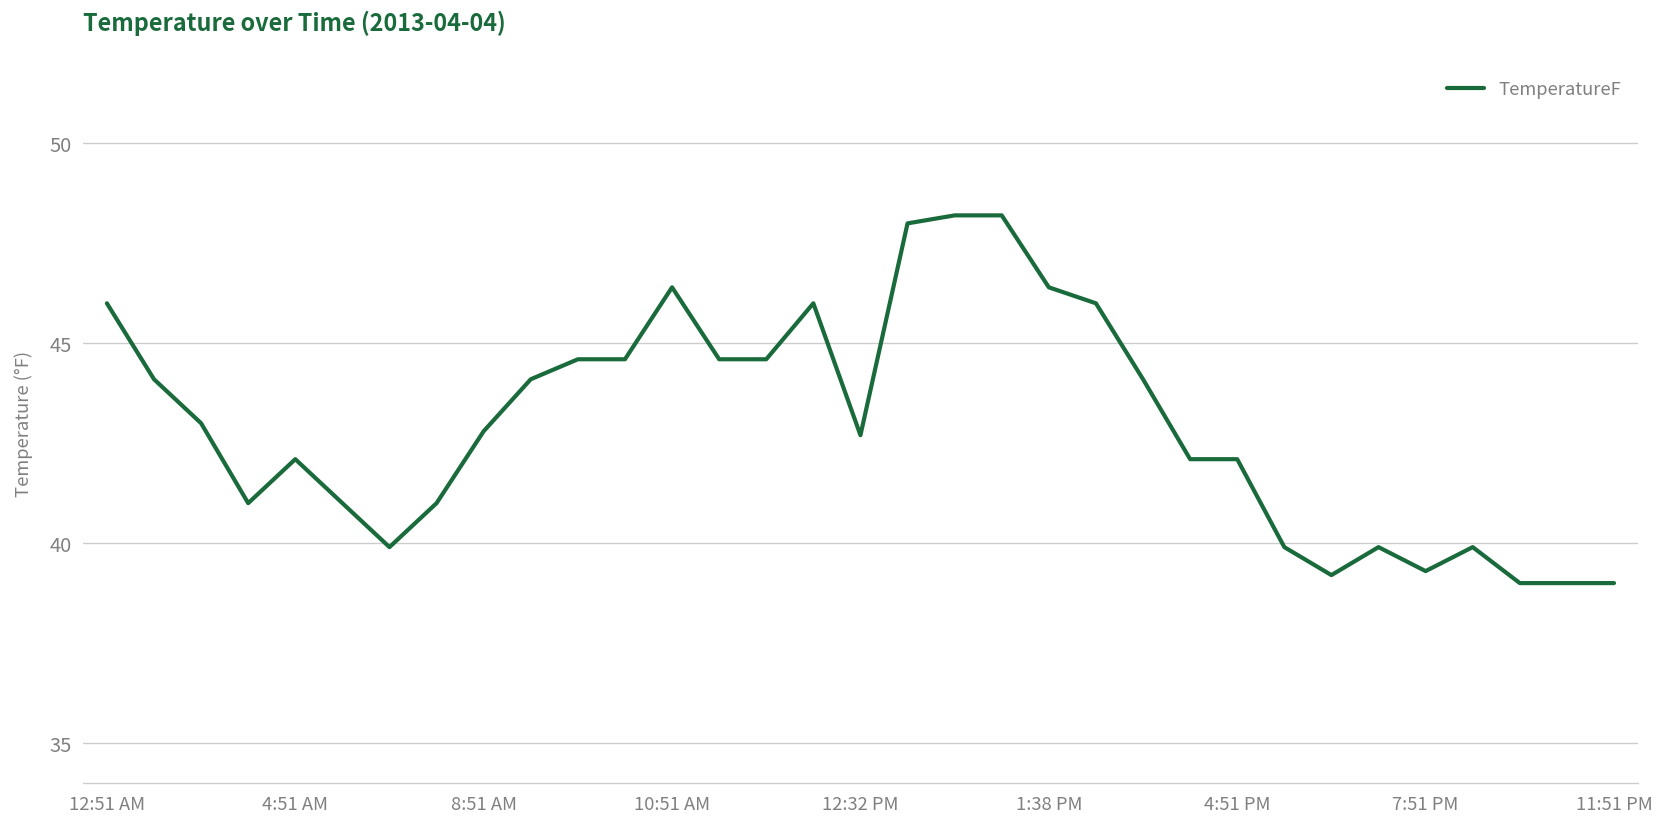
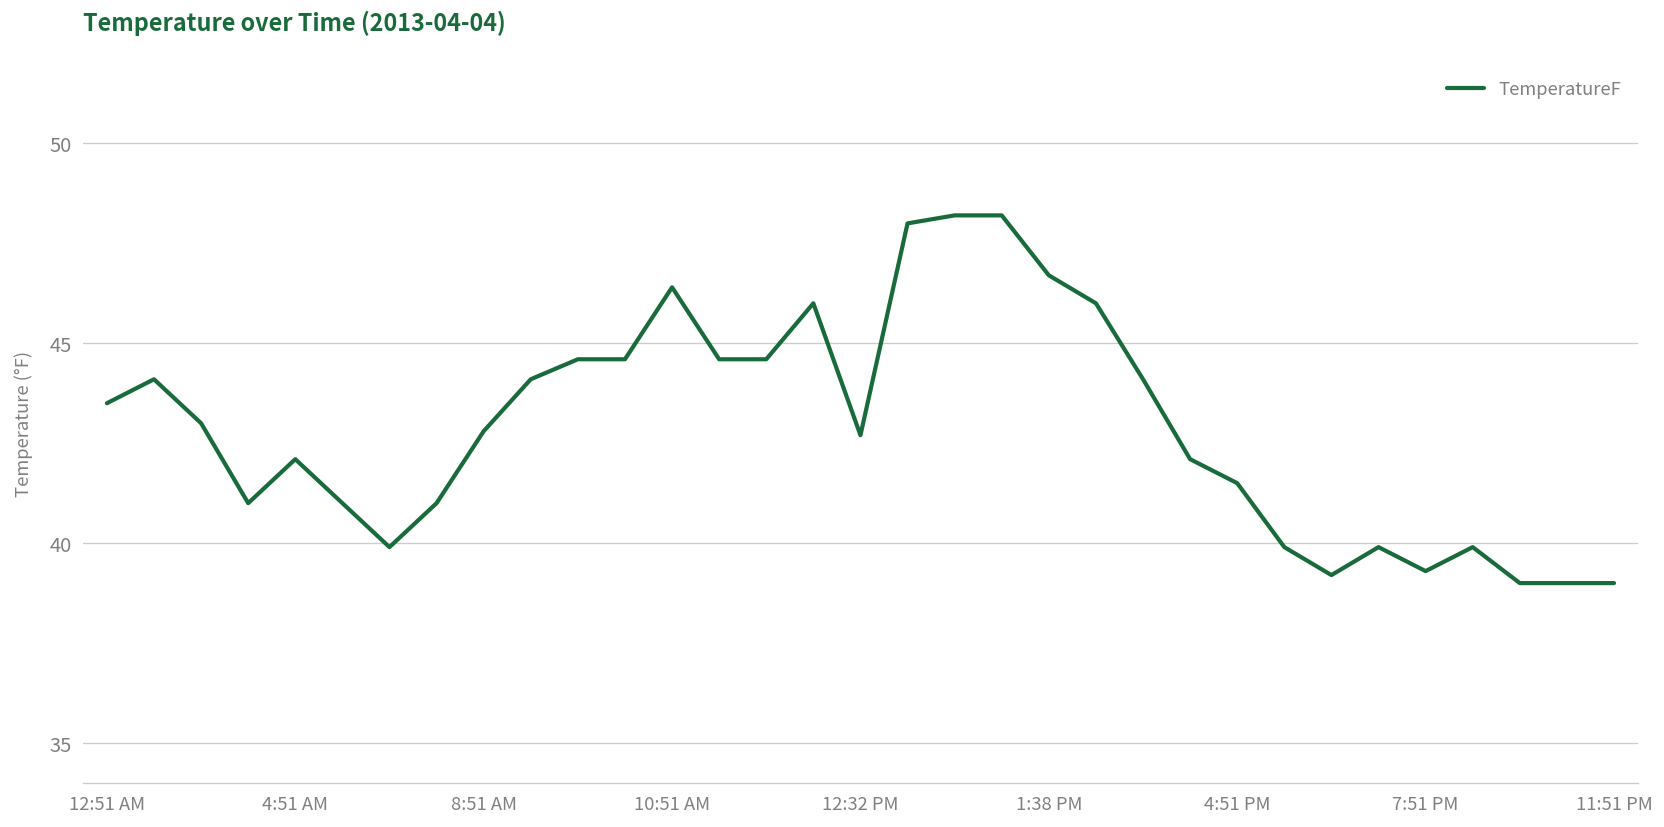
12:51 AM: 46.0 -> 43.5
1:38 PM: 46.4 -> 46.7
4:51 PM: 42.1 -> 41.5
